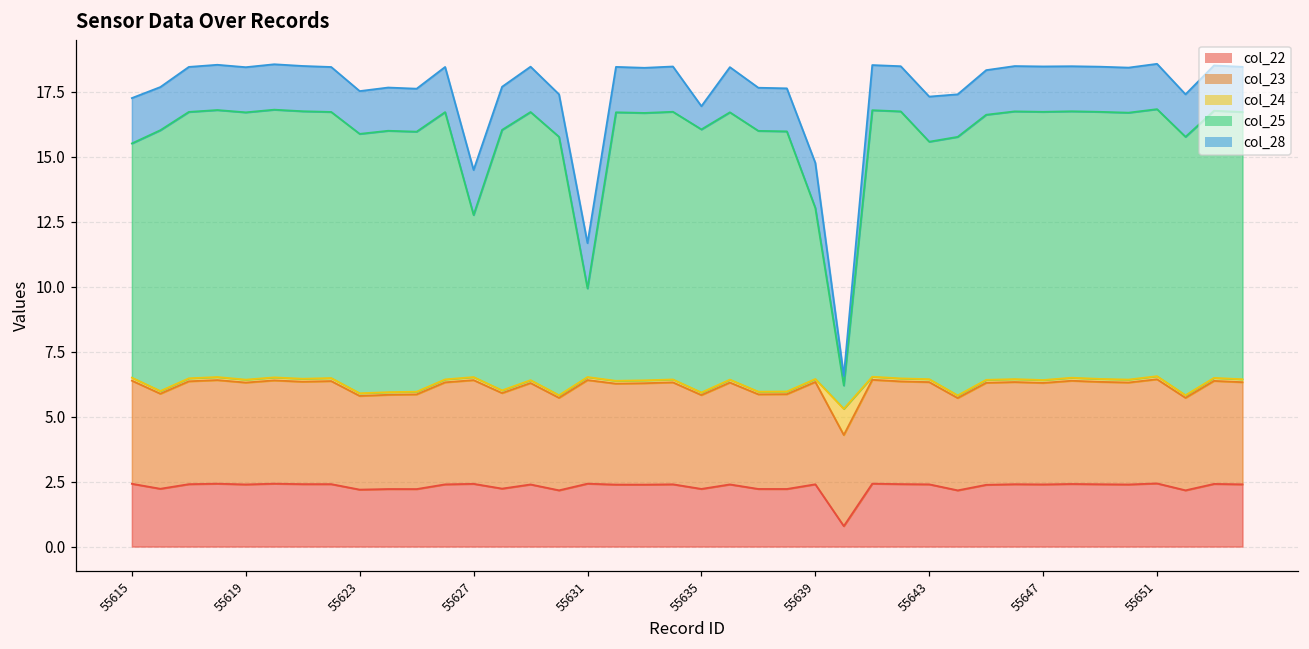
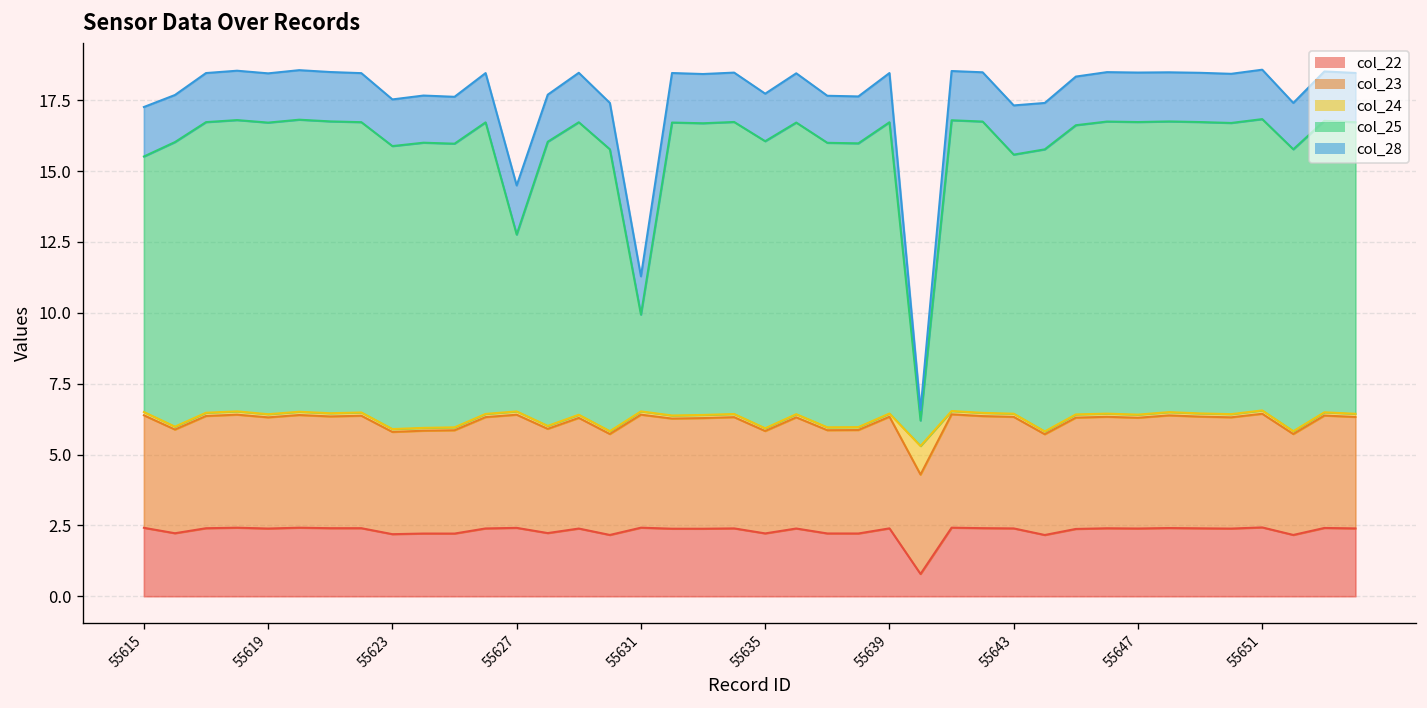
col_28, 55631: 1.7 -> 1.4
col_28, 55635: 0.9 -> 1.7
col_25, 55639: 6.6 -> 10.3
